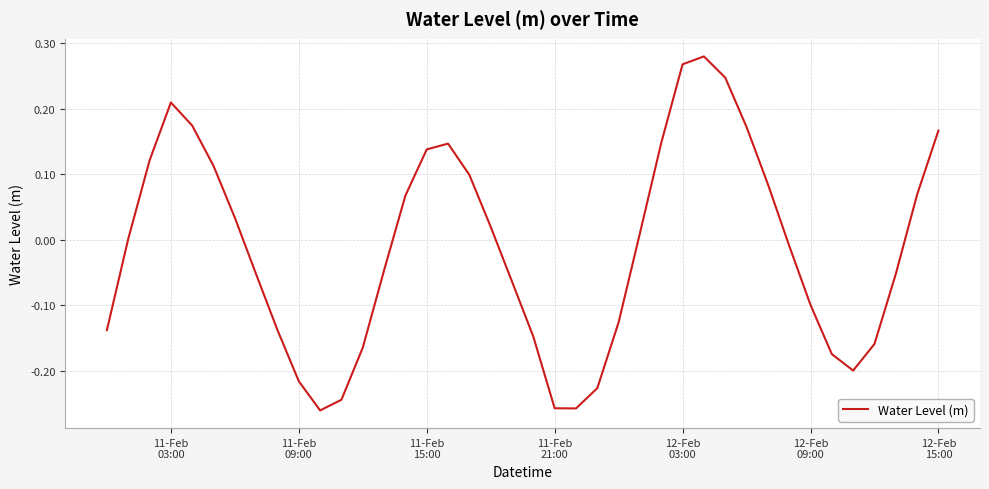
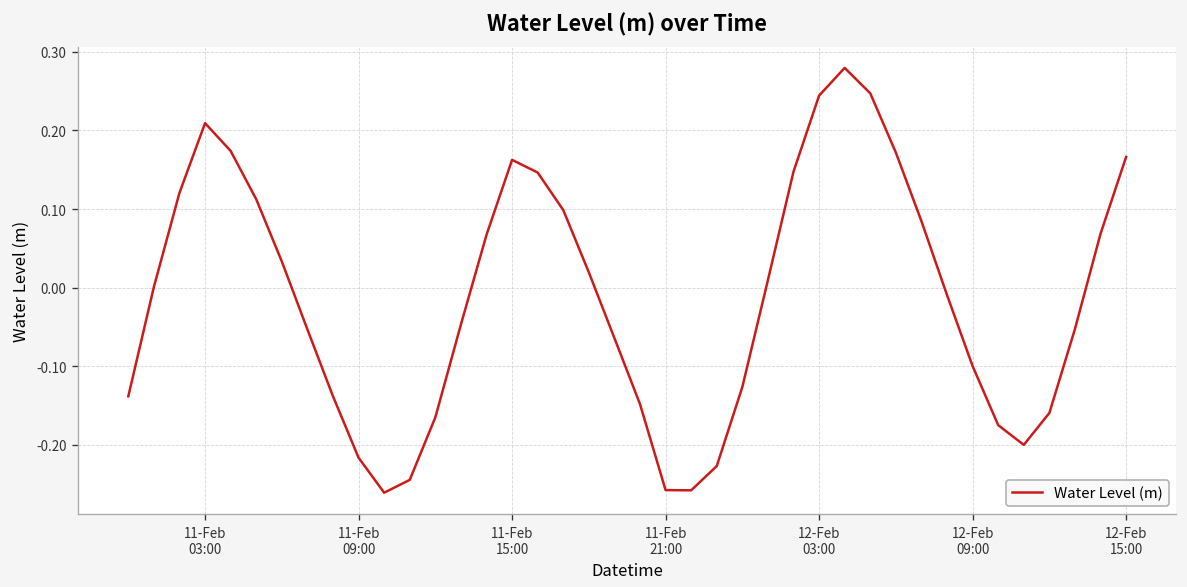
11-Feb 15:00: 0.14 -> 0.16
12-Feb 03:00: 0.27 -> 0.24
